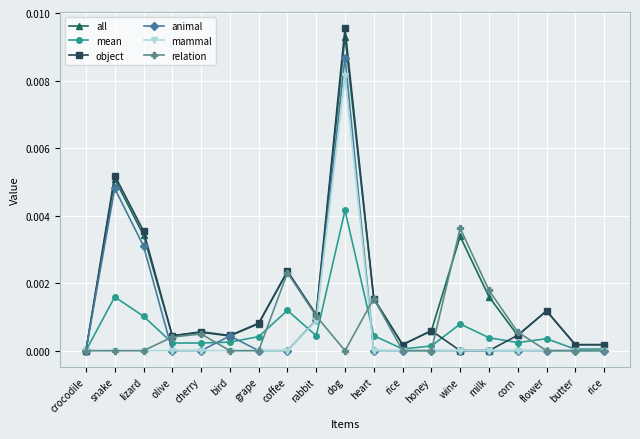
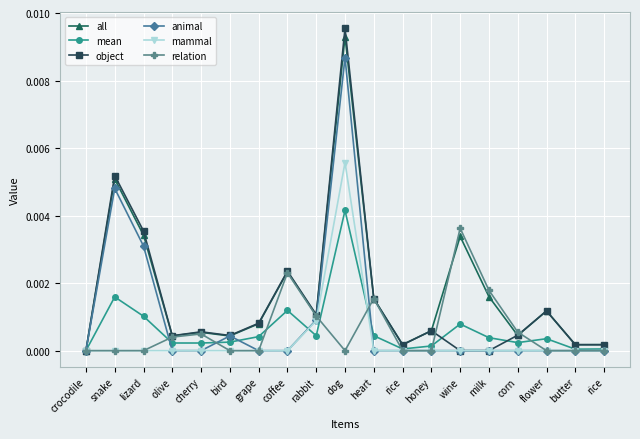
mammal, dog: 0.0081 -> 0.0056
